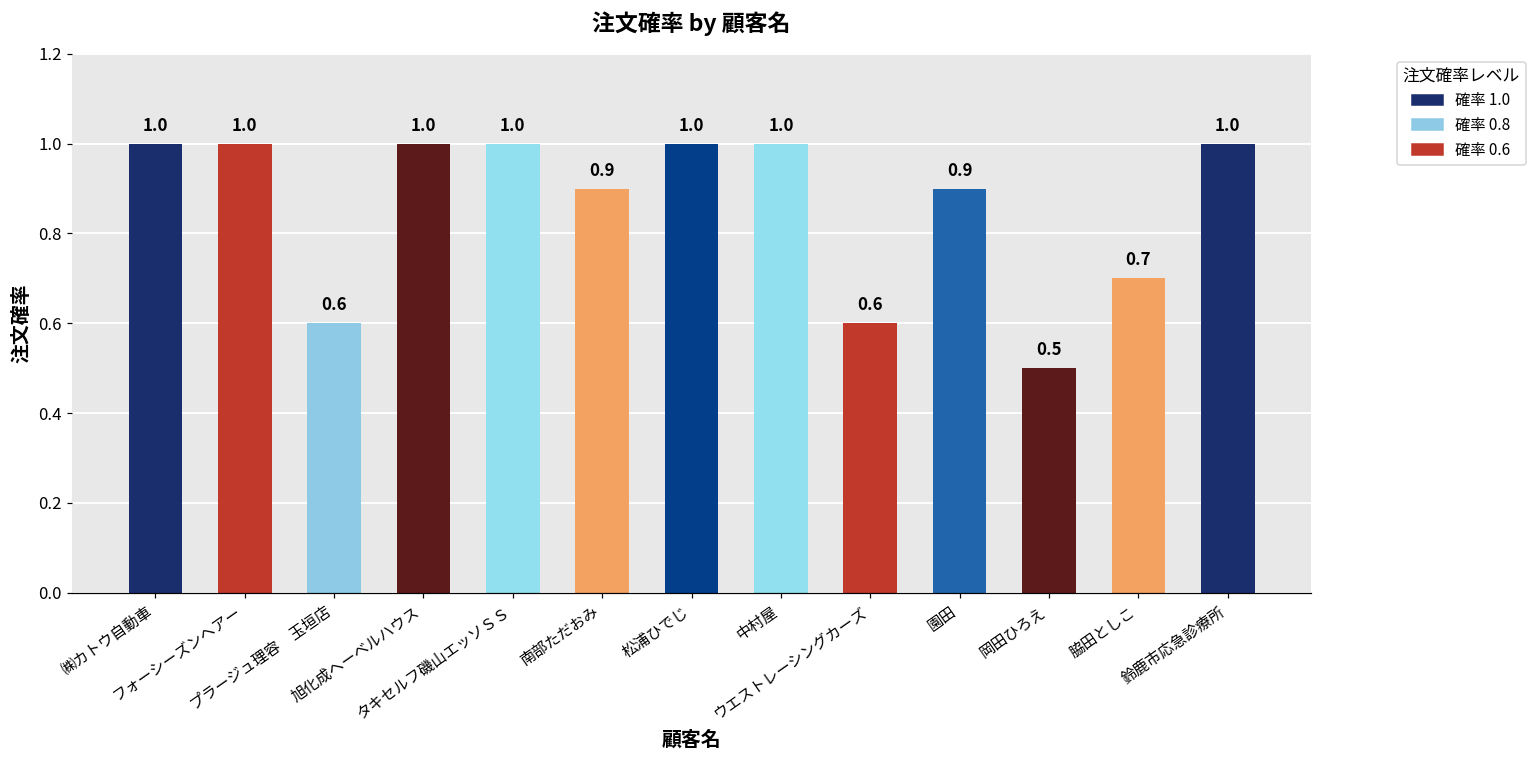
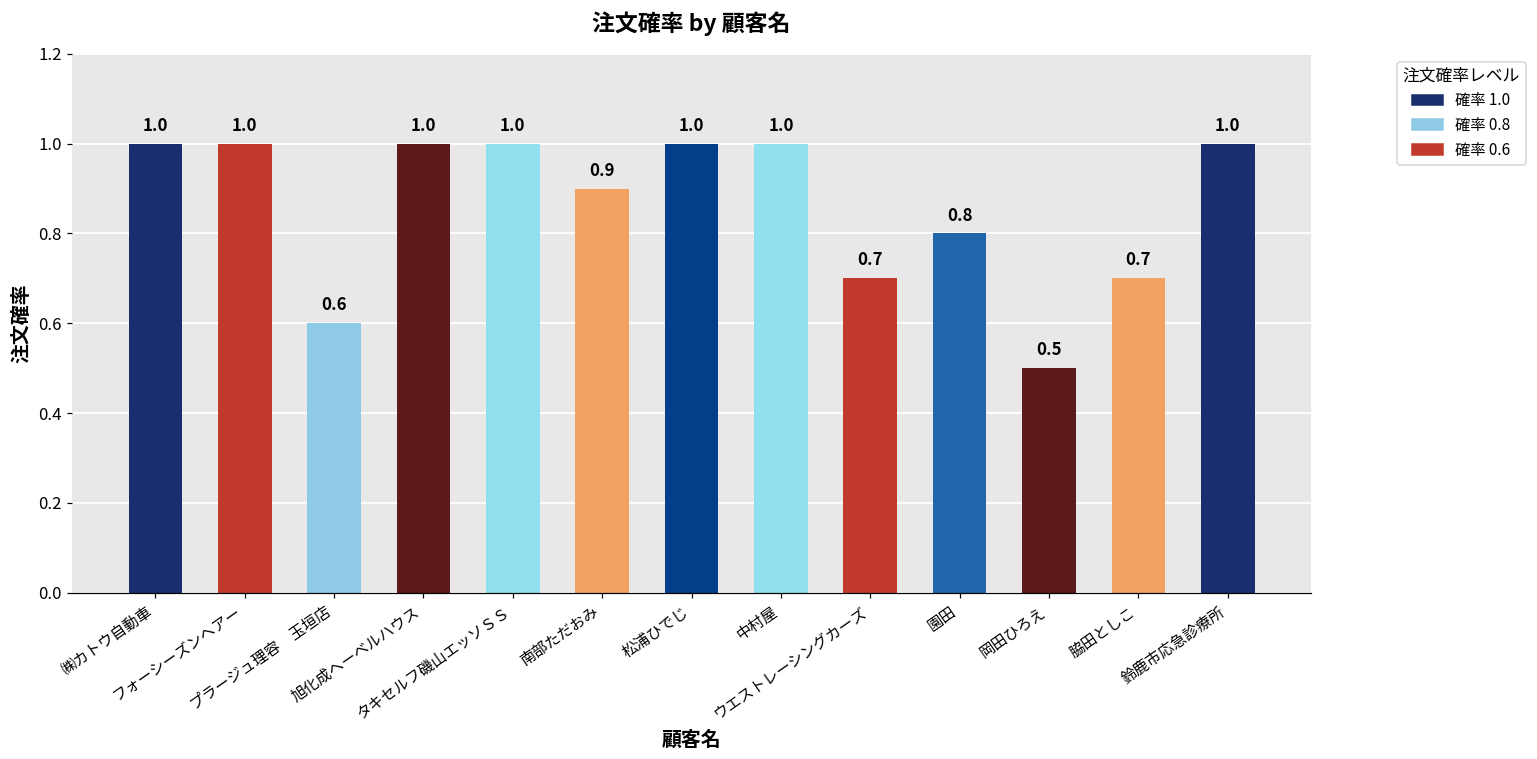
ウエストレーシングカーズ: 0.6 -> 0.7
園田: 0.9 -> 0.8
